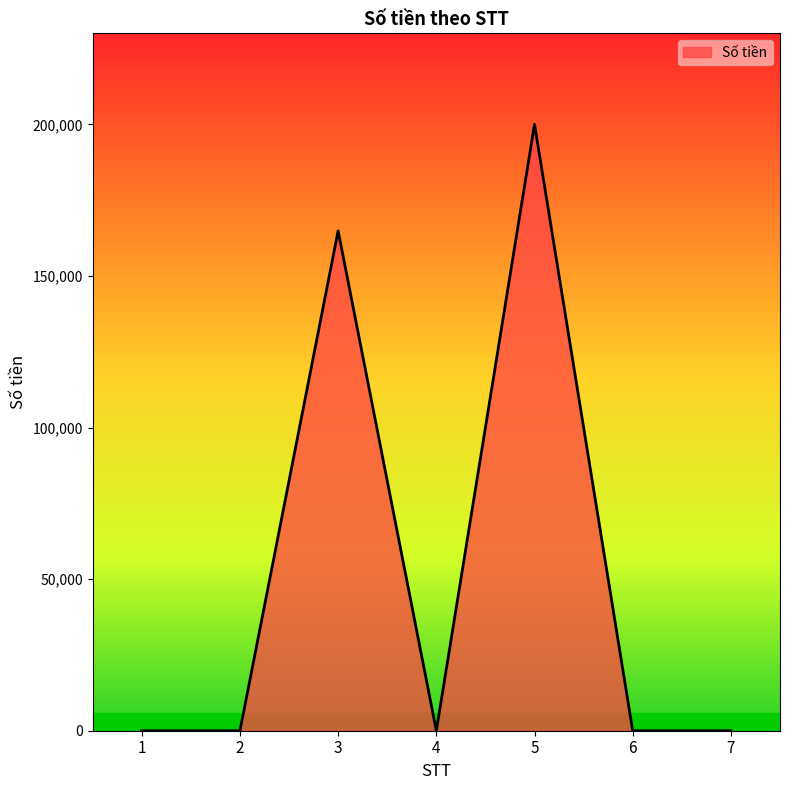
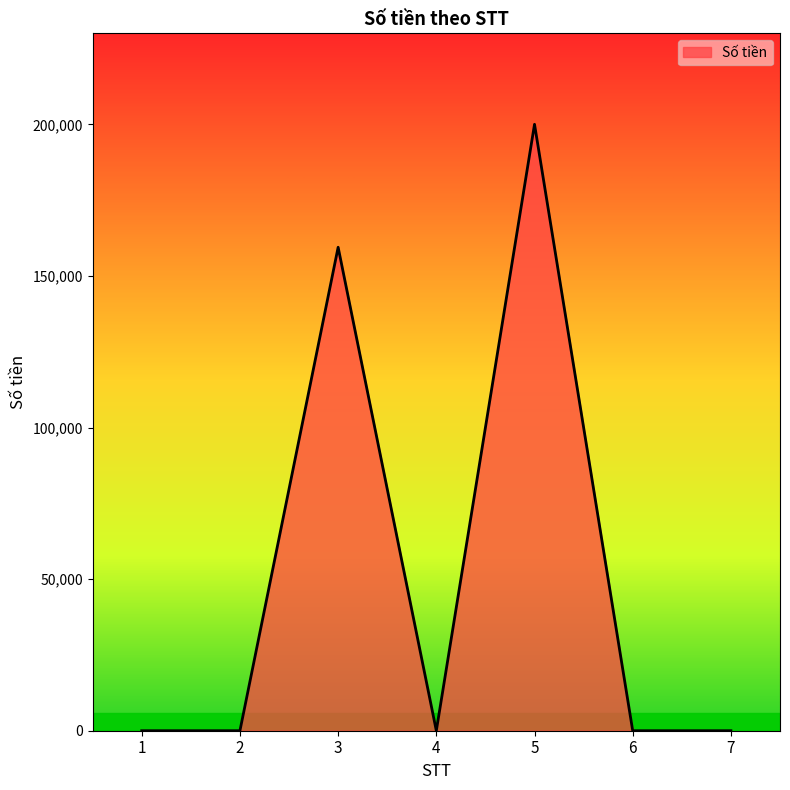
3: 165,000 -> 159,000
